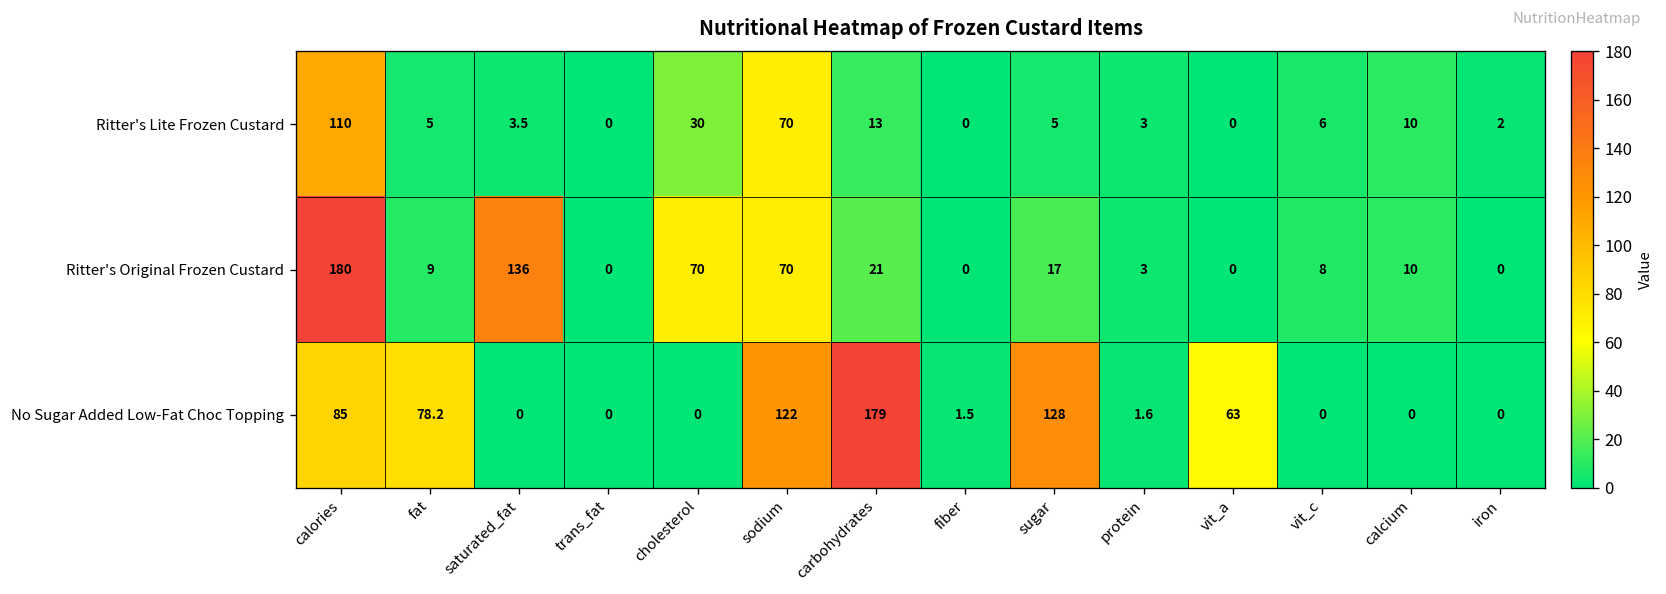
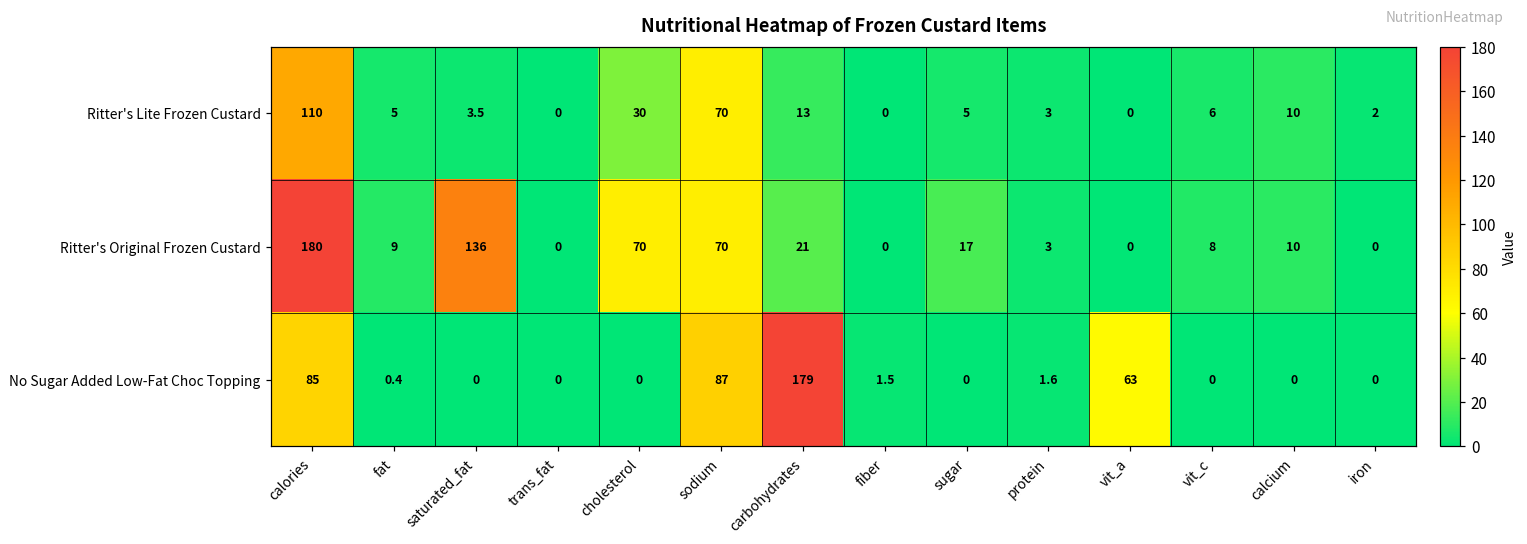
No Sugar Added Low-Fat Choc Topping, fat: 78.2 -> 0.4
No Sugar Added Low-Fat Choc Topping, sodium: 122 -> 87
No Sugar Added Low-Fat Choc Topping, sugar: 128 -> 0
